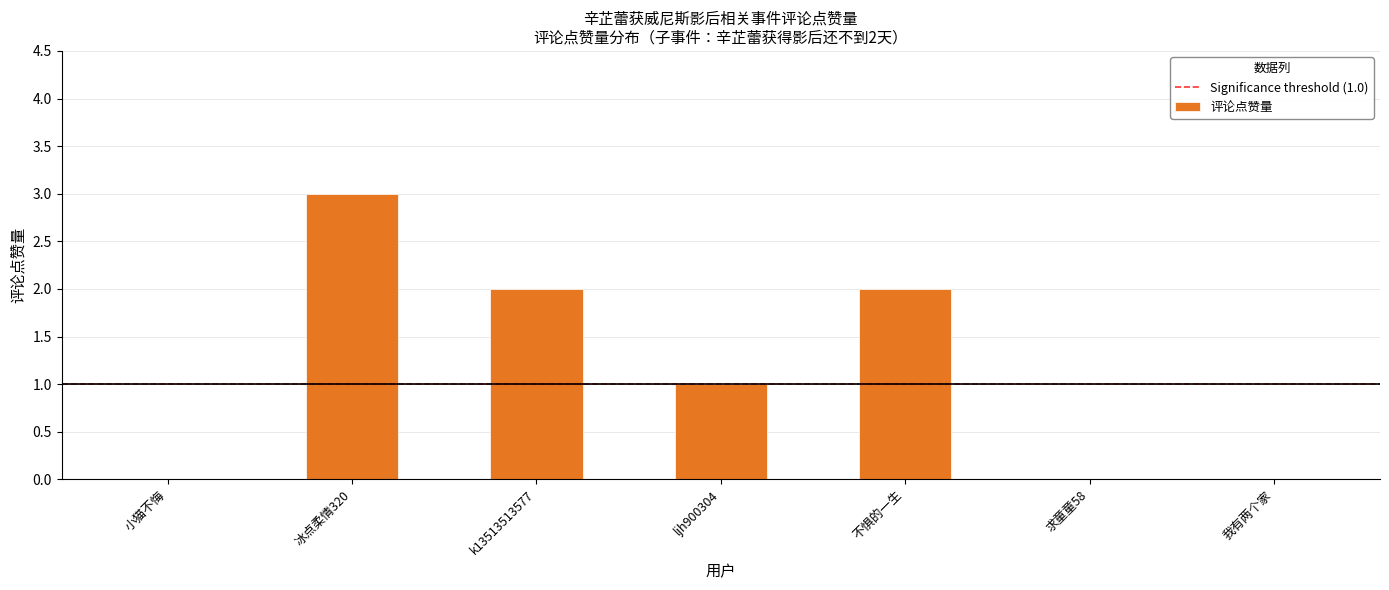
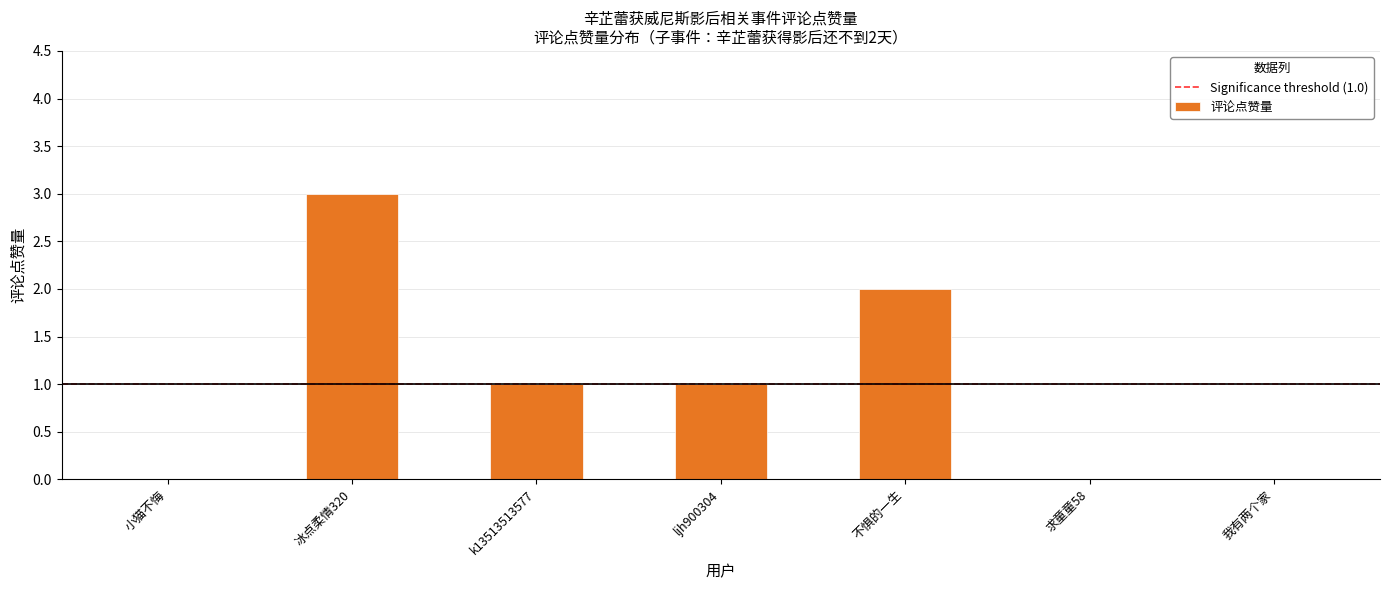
k13513513577: 2 -> 1
